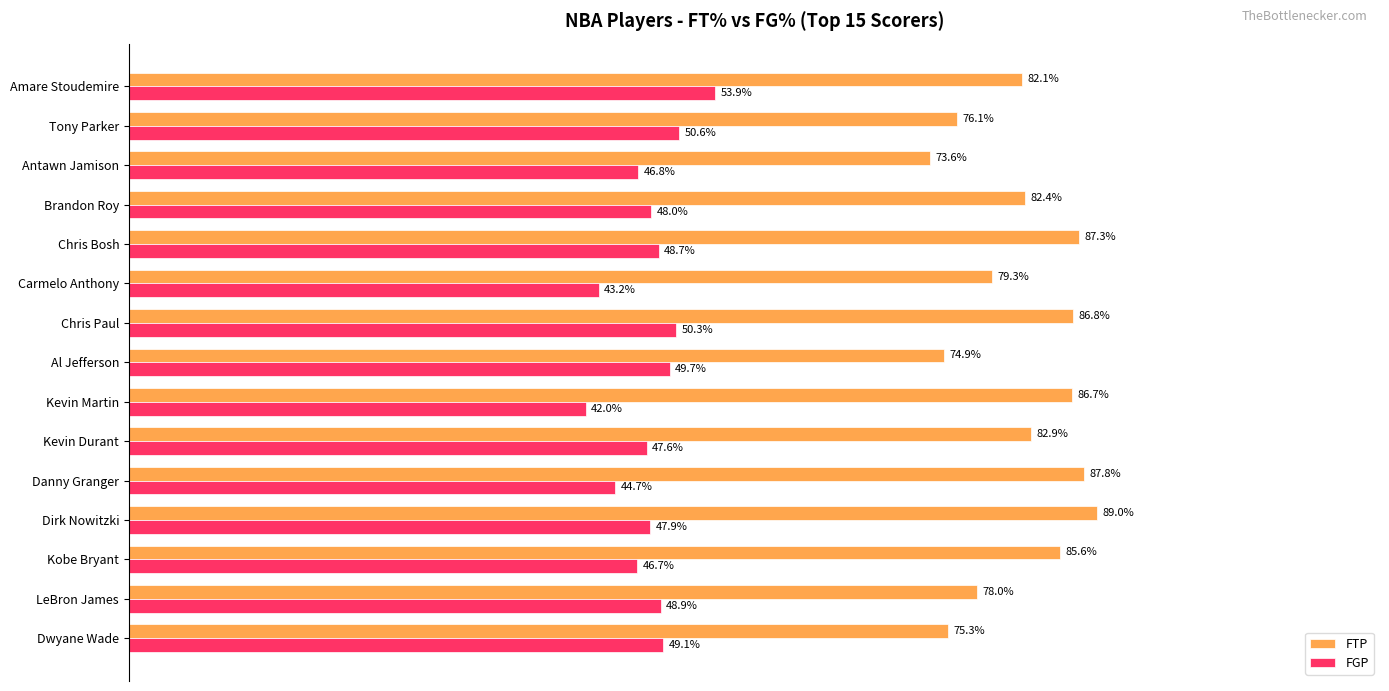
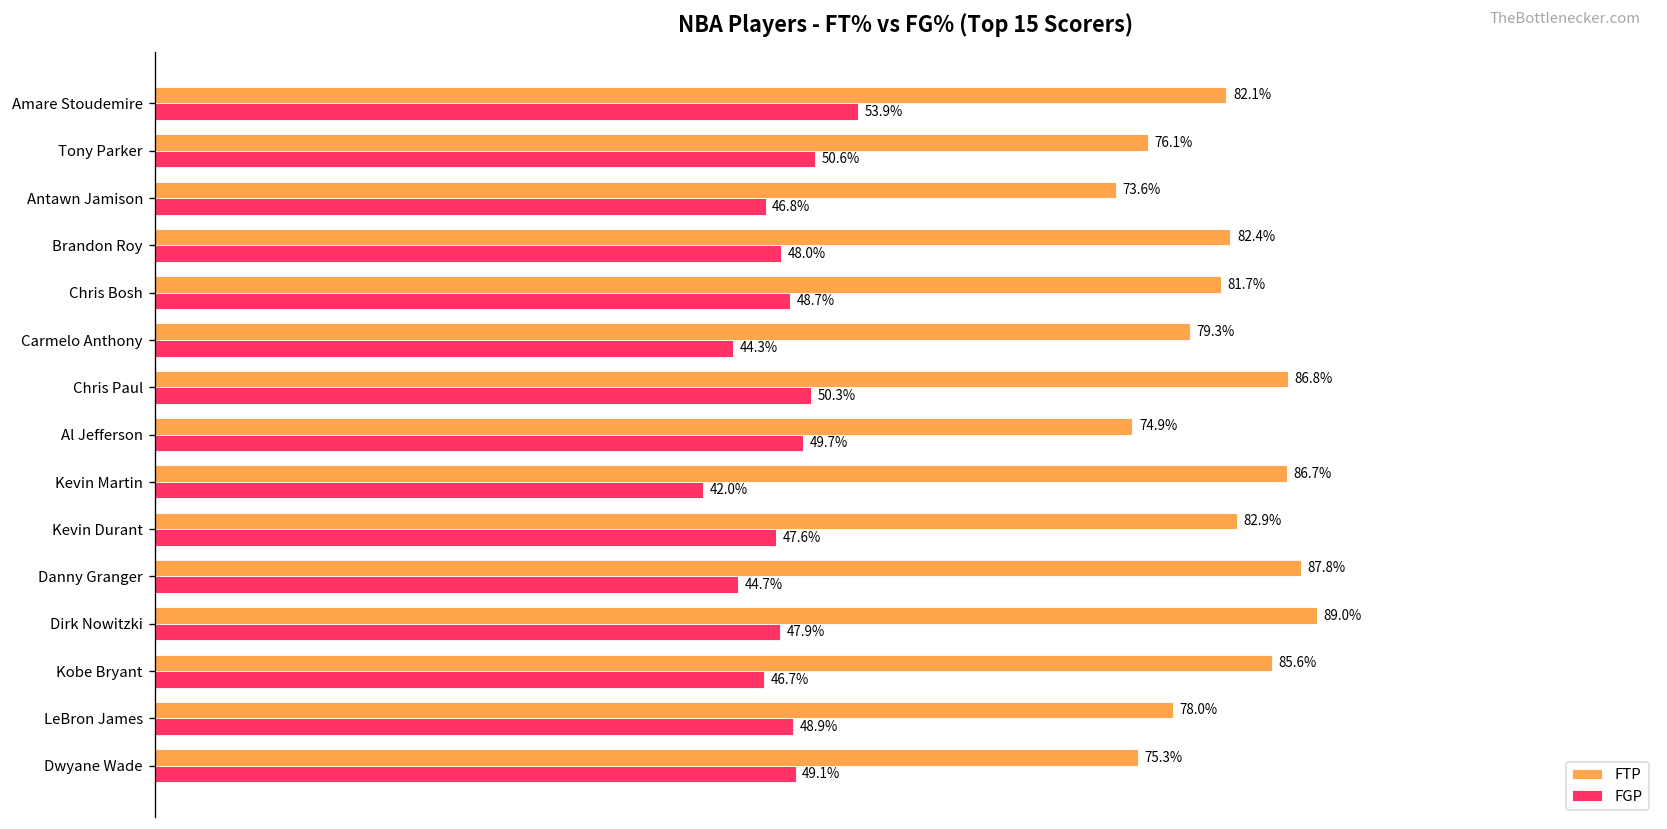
FTP, Chris Bosh: 87.3% -> 81.7%
FGP, Carmelo Anthony: 43.2% -> 44.3%
